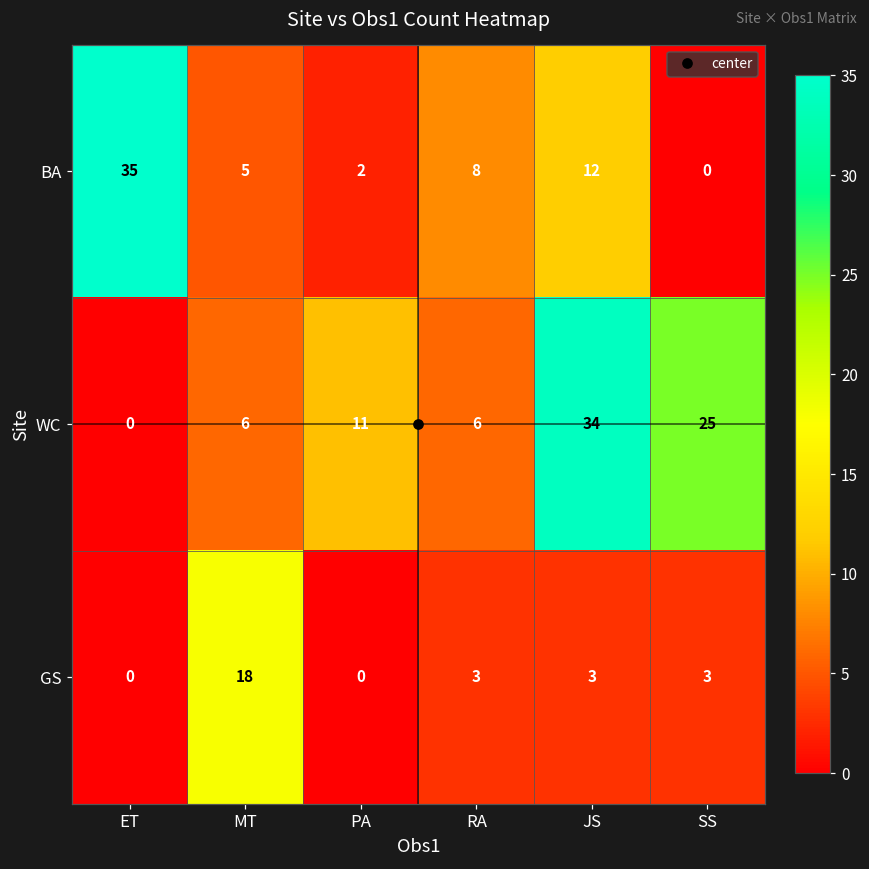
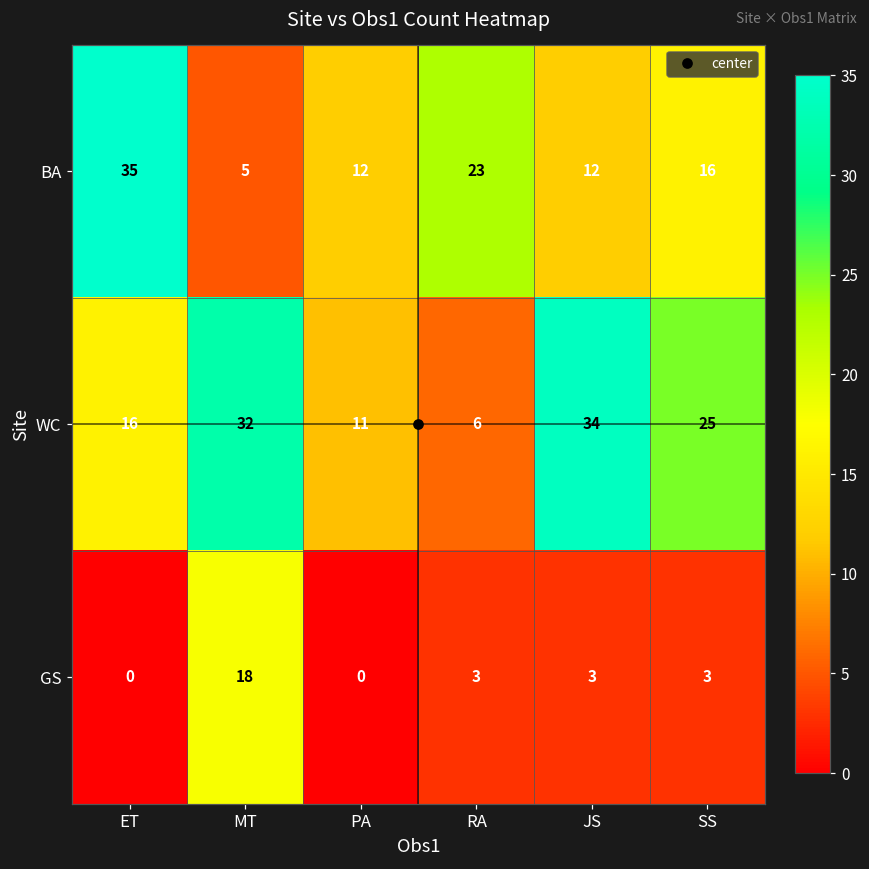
BA, PA: 2 -> 12
BA, RA: 8 -> 23
BA, SS: 0 -> 16
WC, ET: 0 -> 16
WC, MT: 6 -> 32
